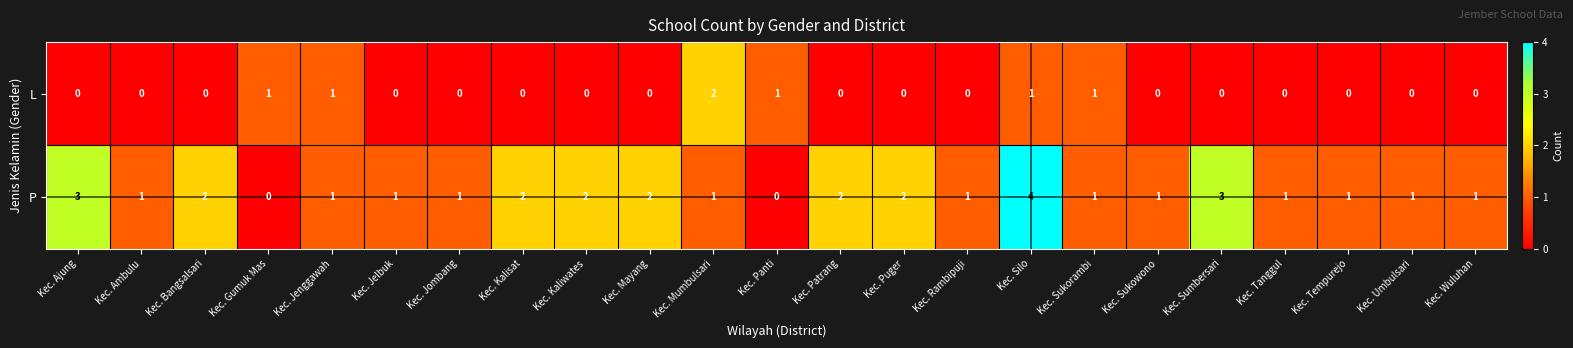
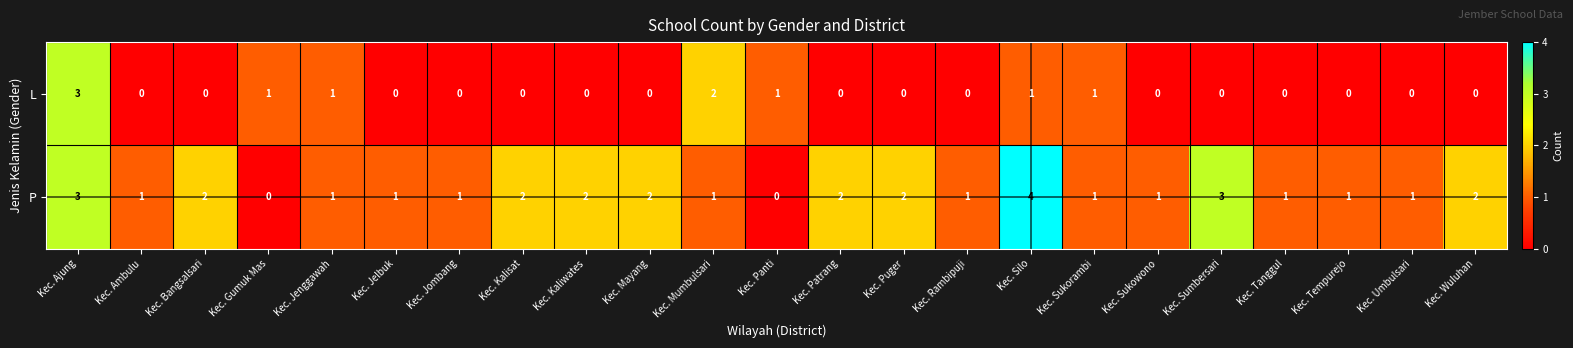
L, Kec. Ajung: 0 -> 3
P, Kec. Wuluhan: 1 -> 2
